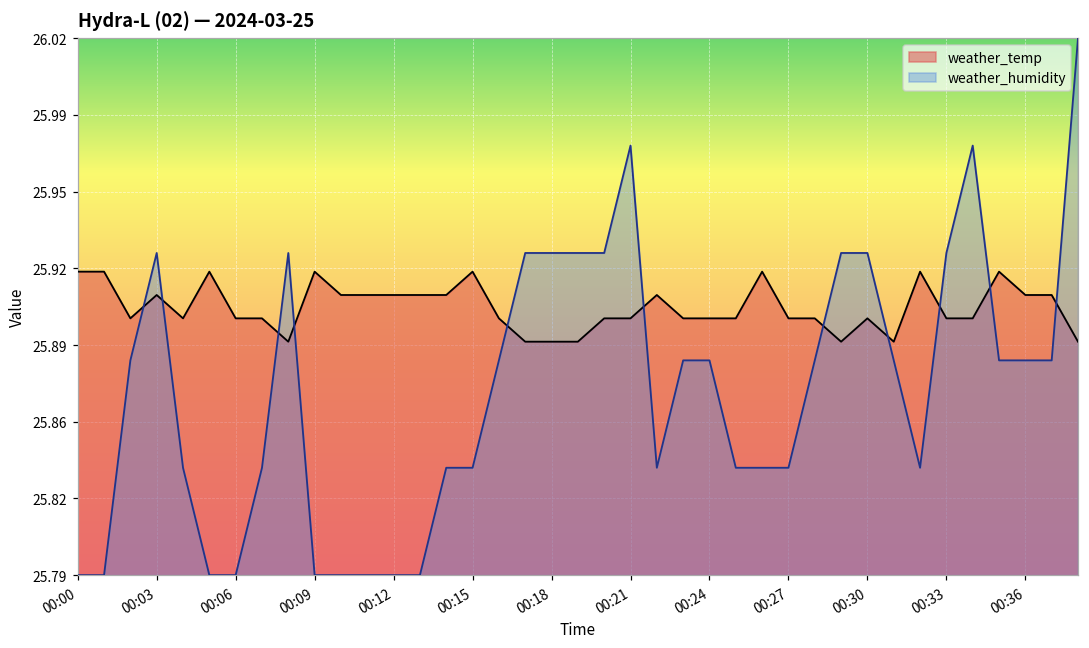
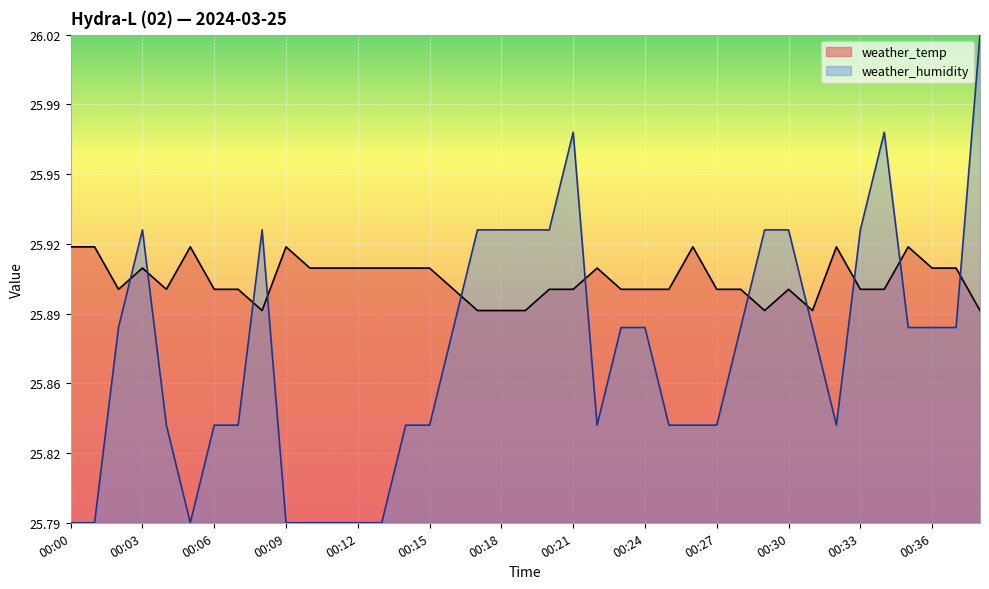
weather_humidity, 00:06: 25.790 -> 25.836
weather_temp, 00:15: 25.92 -> 25.91
